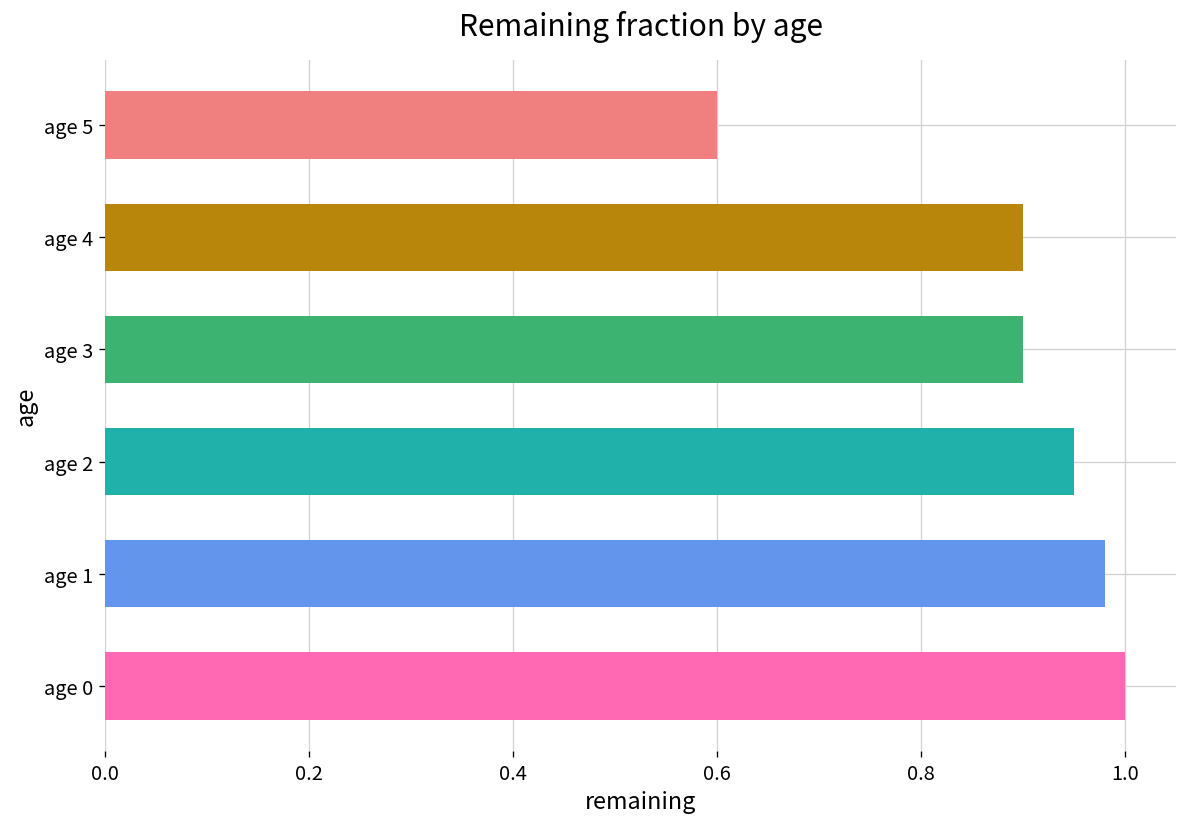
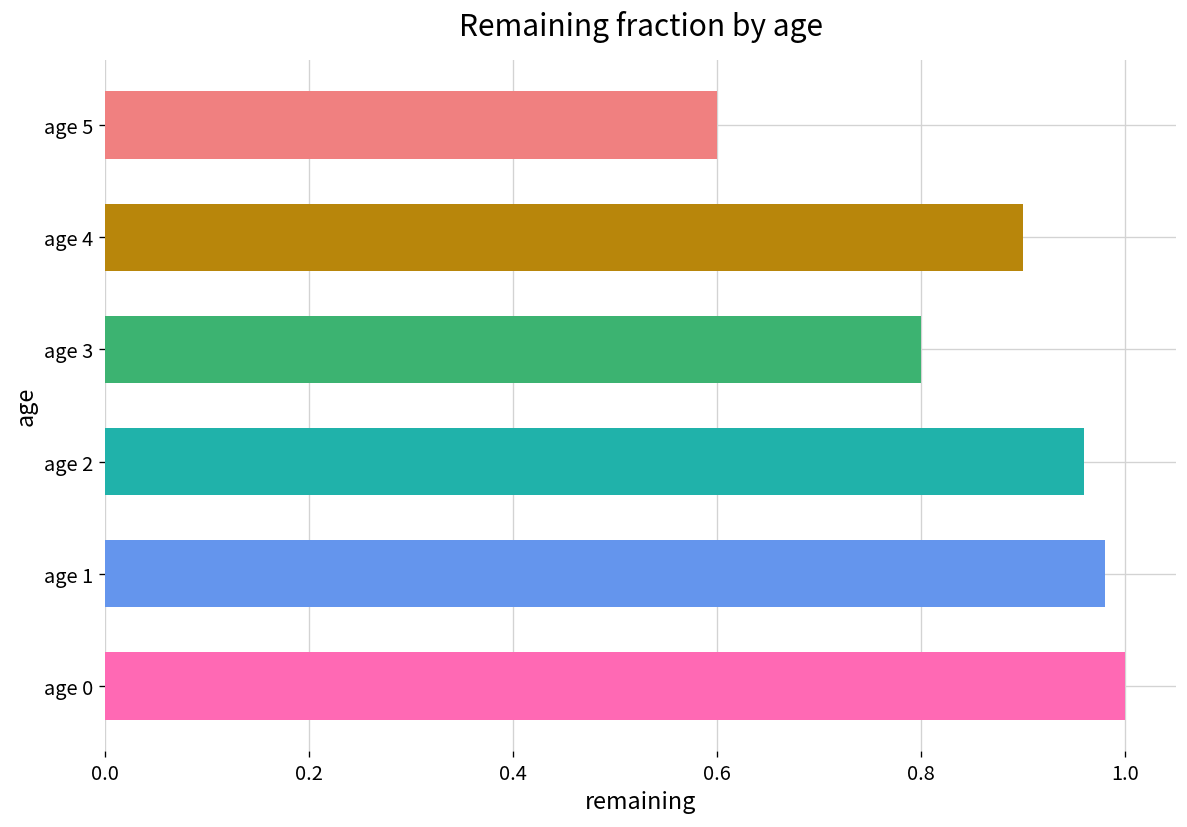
age 3: 0.9 -> 0.8
age 2: 0.95 -> 0.96
